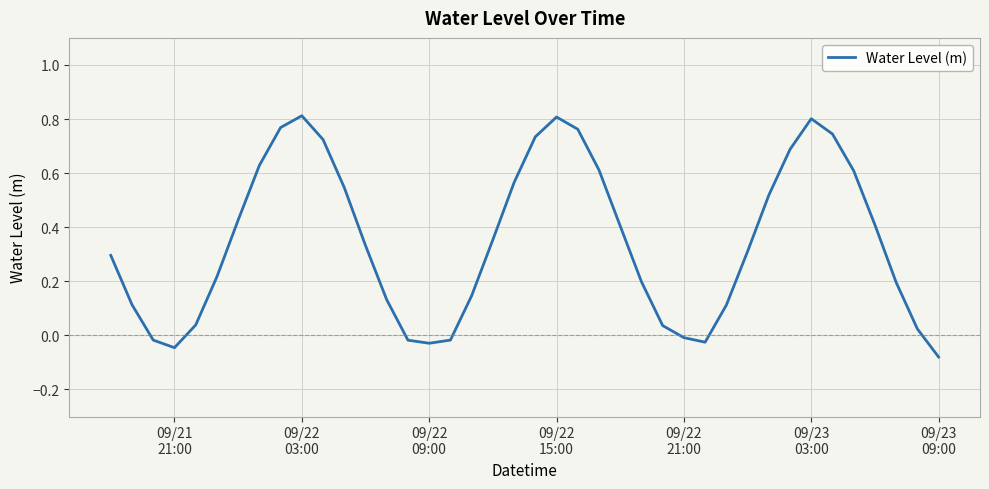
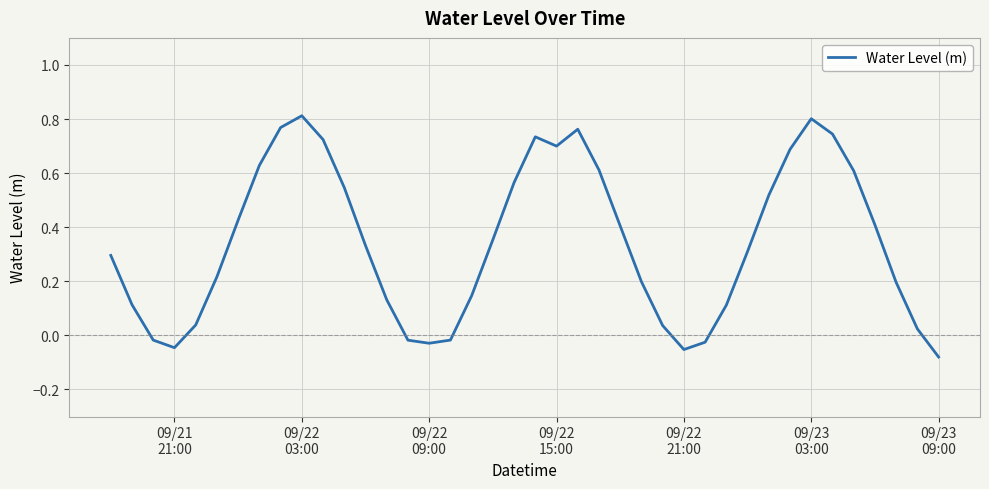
09/22 15:00: 0.81 -> 0.70
09/22 21:00: -0.01 -> -0.05
